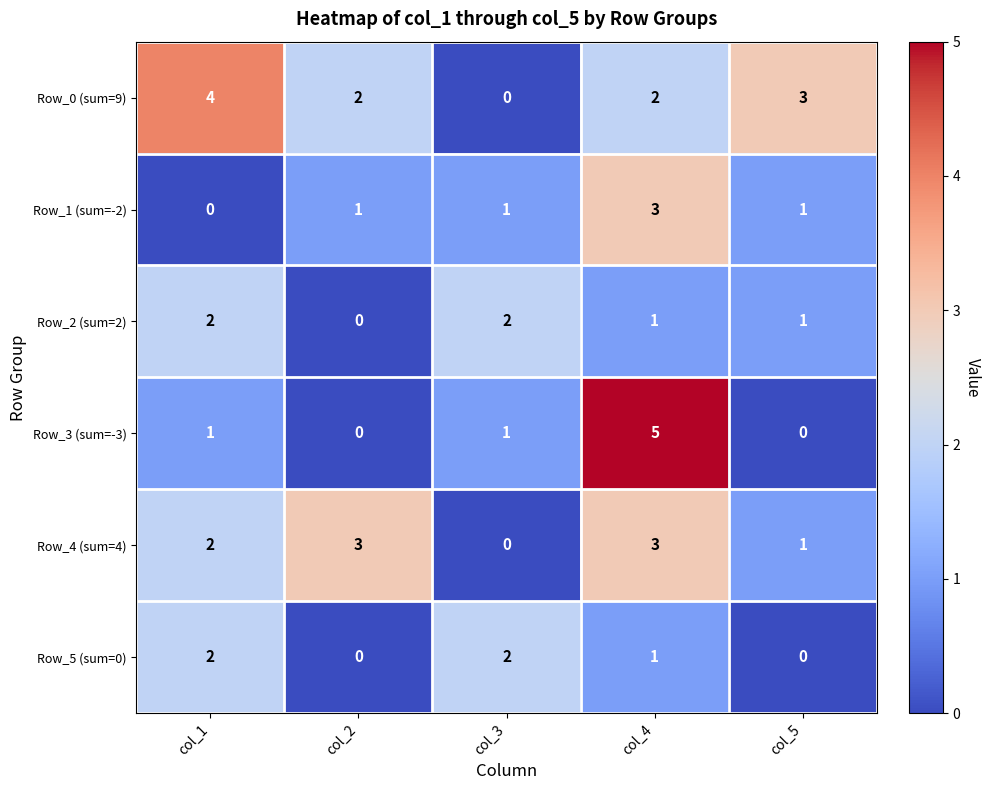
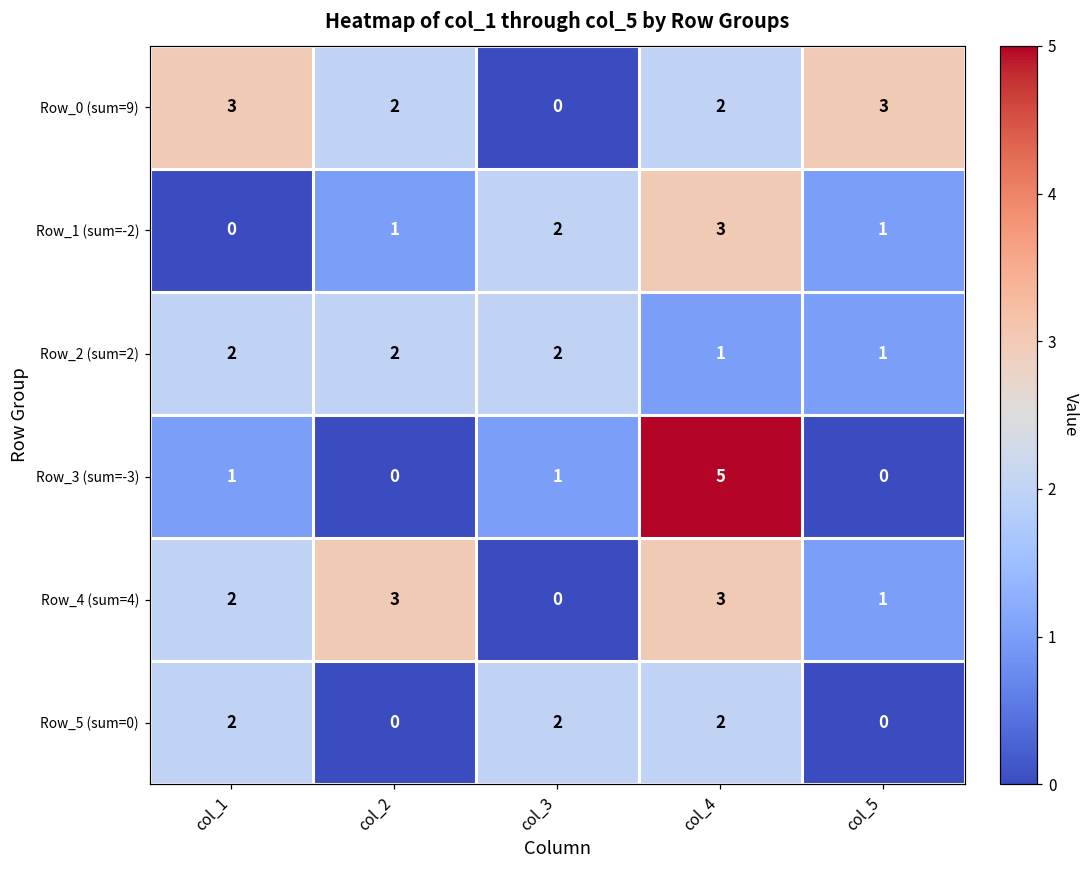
Row_0 (sum=9), col_1: 4 -> 3
Row_1 (sum=-2), col_3: 1 -> 2
Row_2 (sum=2), col_2: 0 -> 2
Row_5 (sum=0), col_4: 1 -> 2
